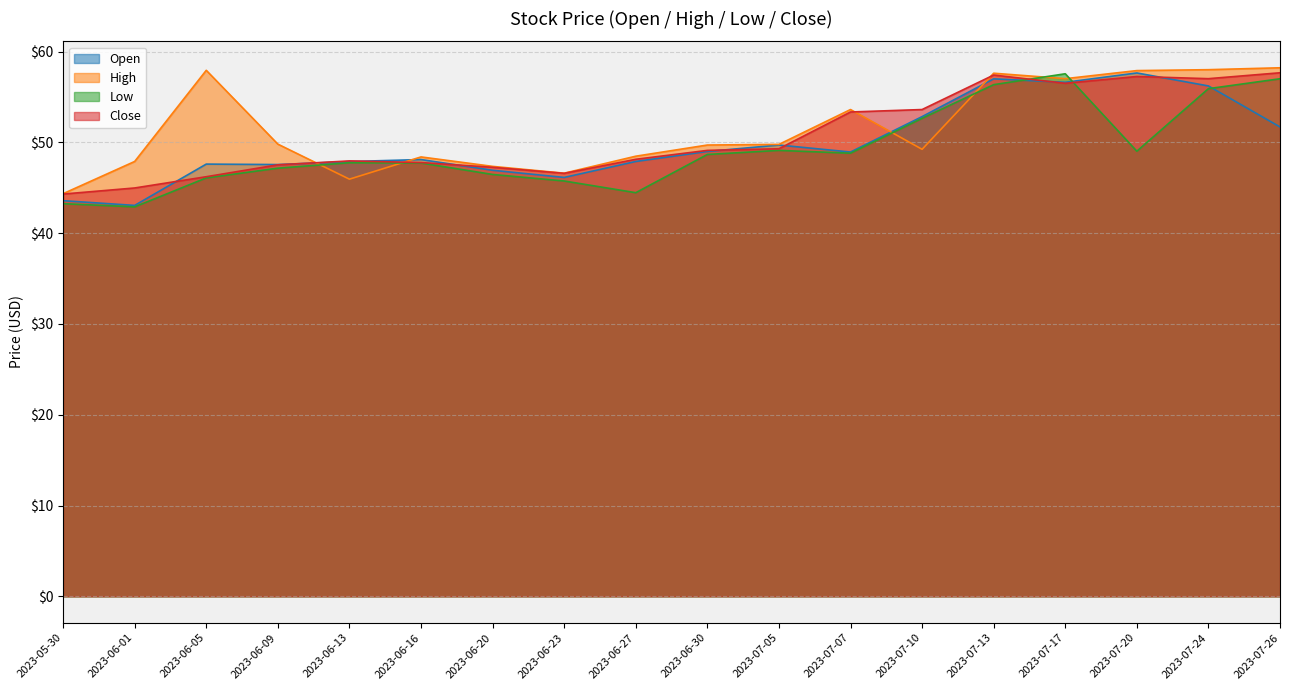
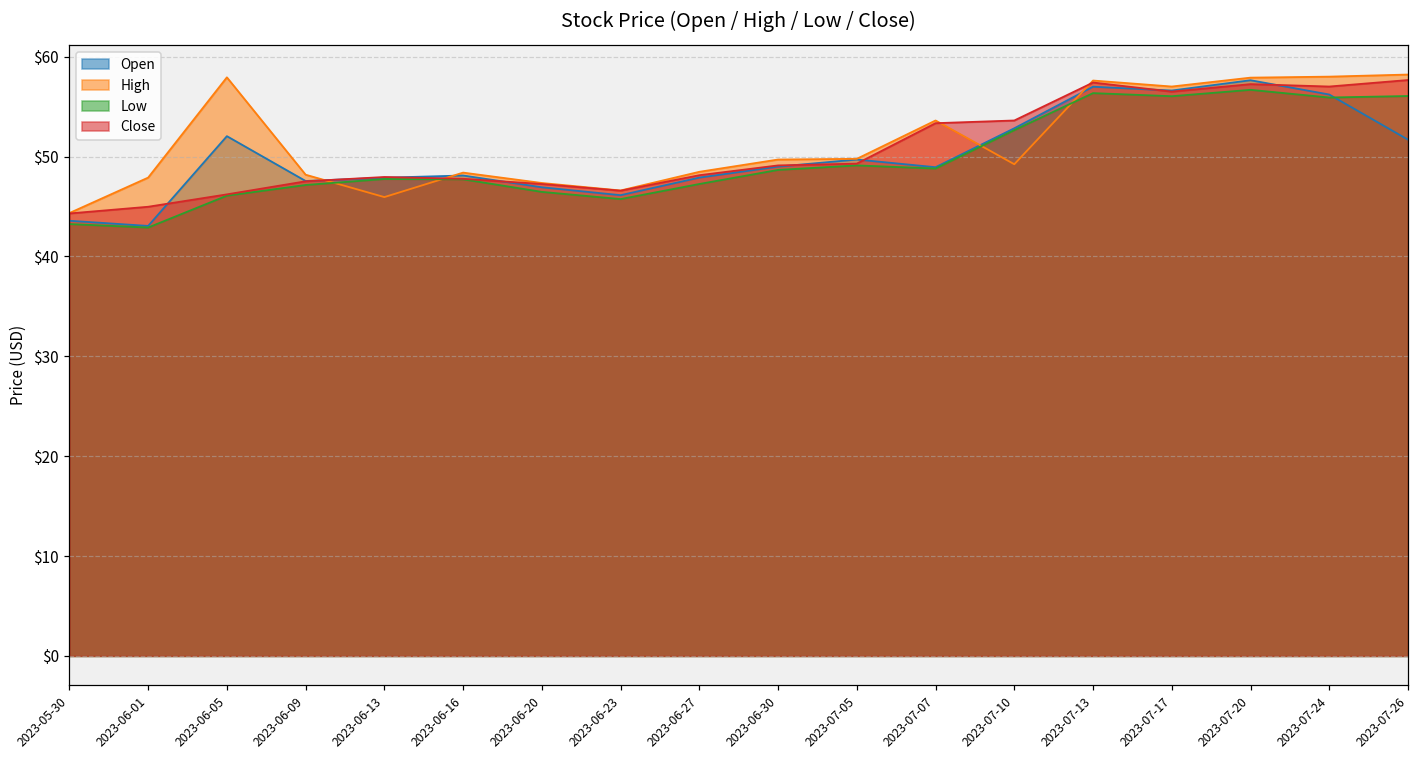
Open, 2023-06-05: $48 -> $52
High, 2023-06-09: $50 -> $48
Low, 2023-06-27: $44 -> $47
Low, 2023-07-17: $58 -> $56
Low, 2023-07-20: $49 -> $57
Low, 2023-07-26: $57 -> $56
